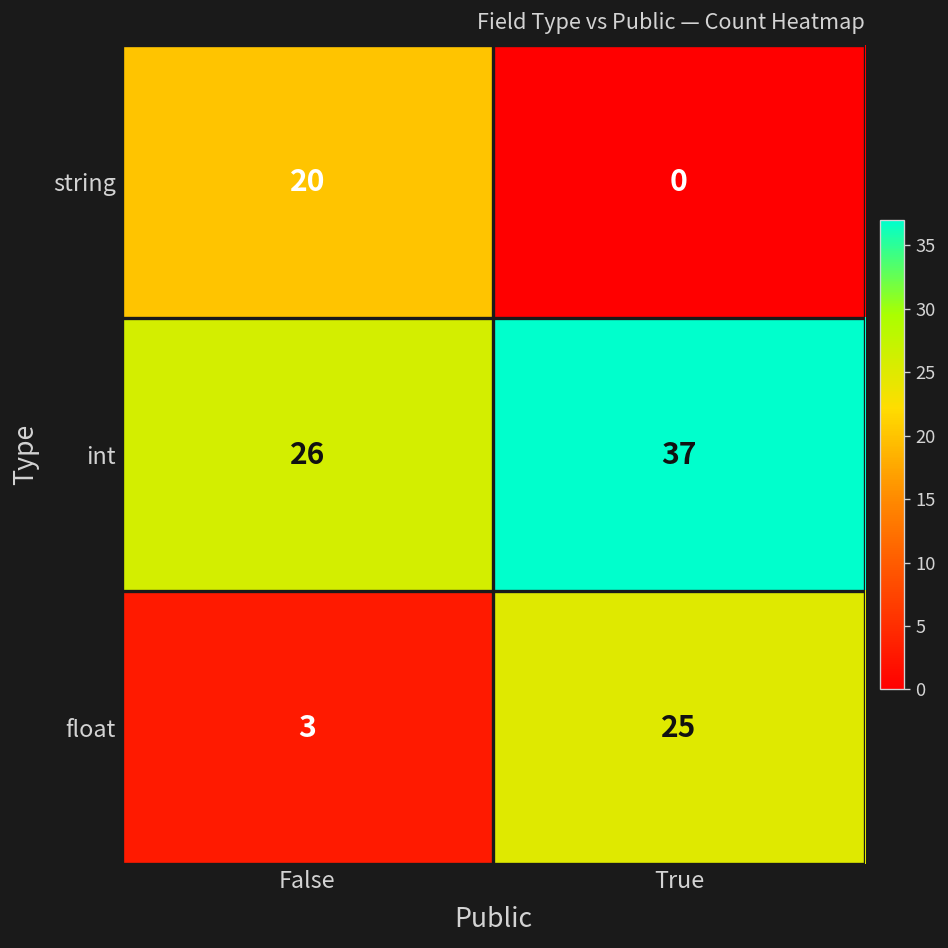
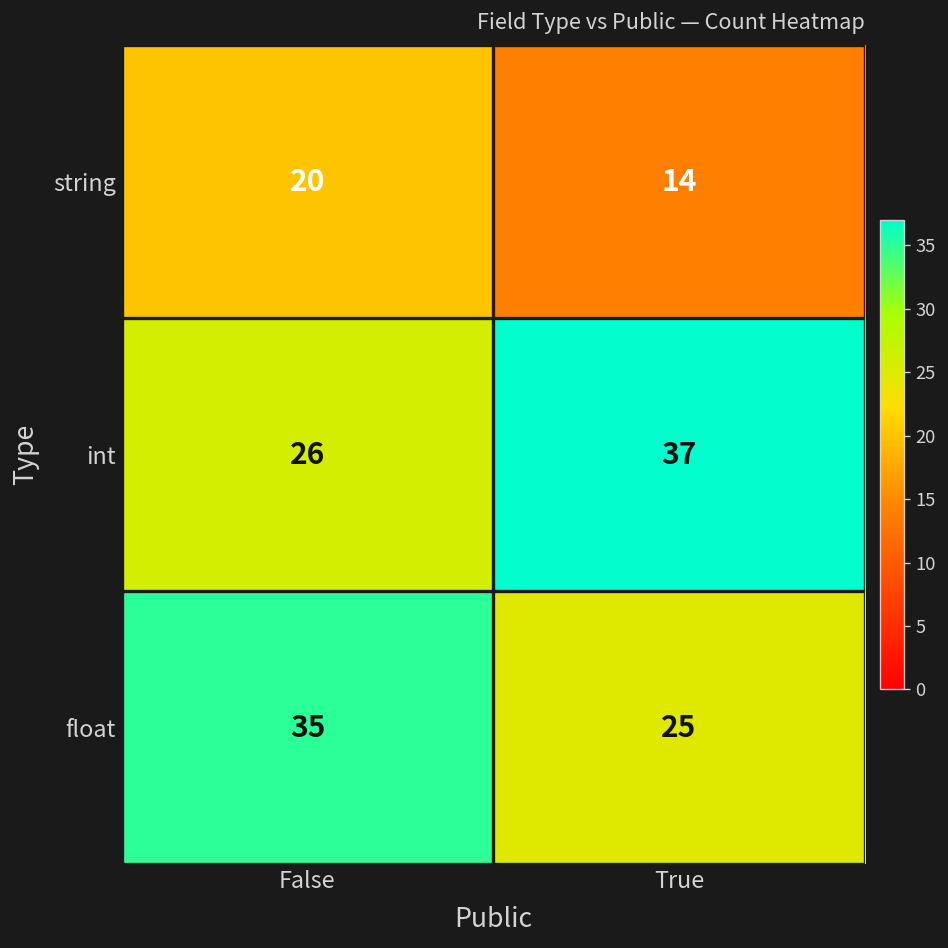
string, True: 0 -> 14
float, False: 3 -> 35
